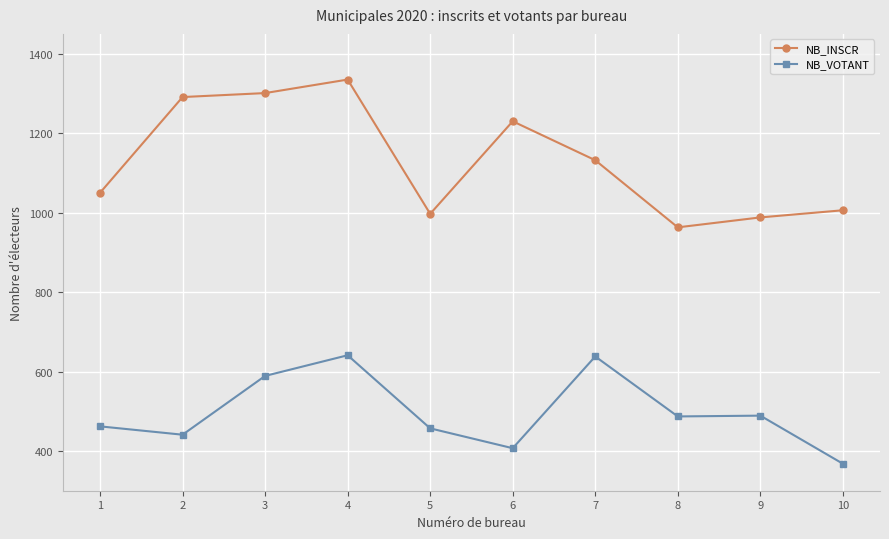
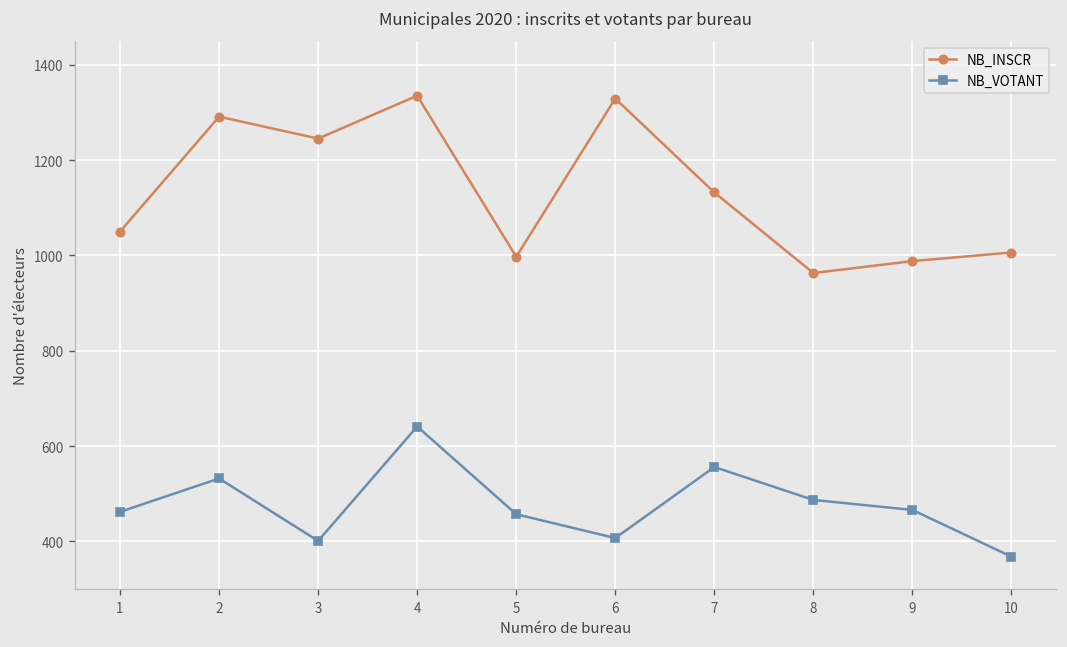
NB_VOTANT, 2: 440 -> 530
NB_INSCR, 3: 1300 -> 1250
NB_VOTANT, 3: 590 -> 400
NB_INSCR, 6: 1230 -> 1330
NB_VOTANT, 7: 640 -> 560
NB_VOTANT, 9: 490 -> 470
